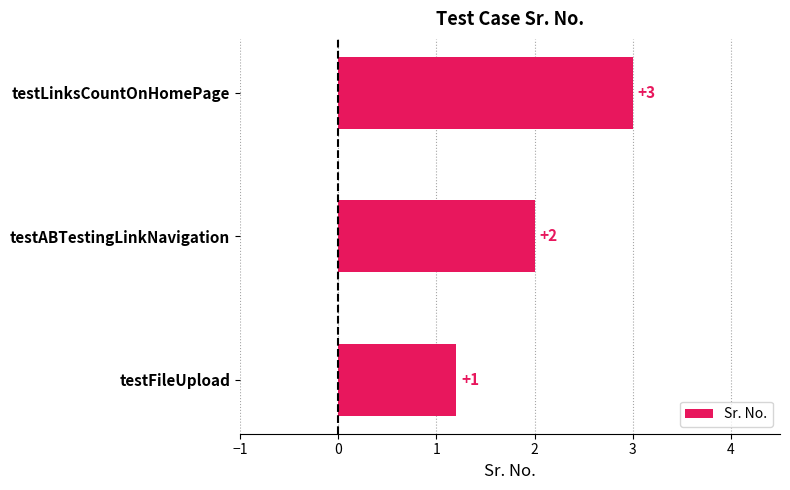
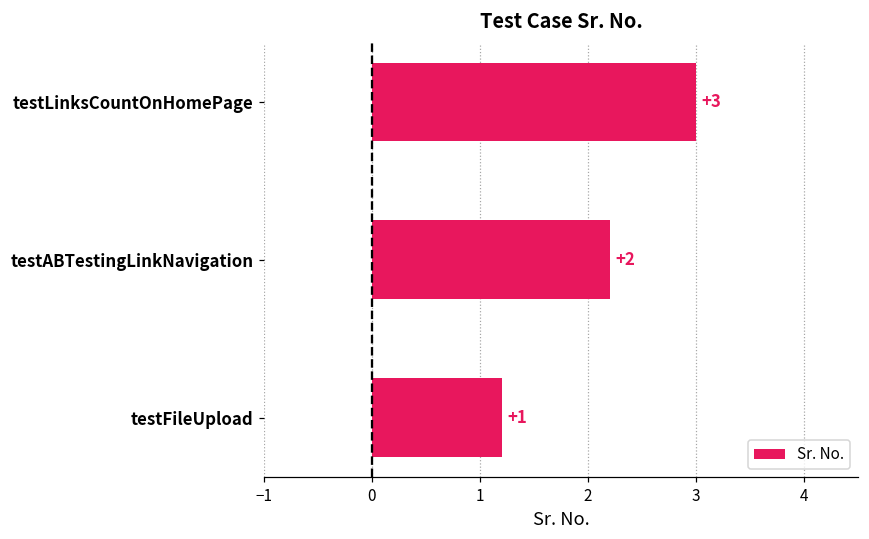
testABTestingLinkNavigation: 2.0 -> 2.2
